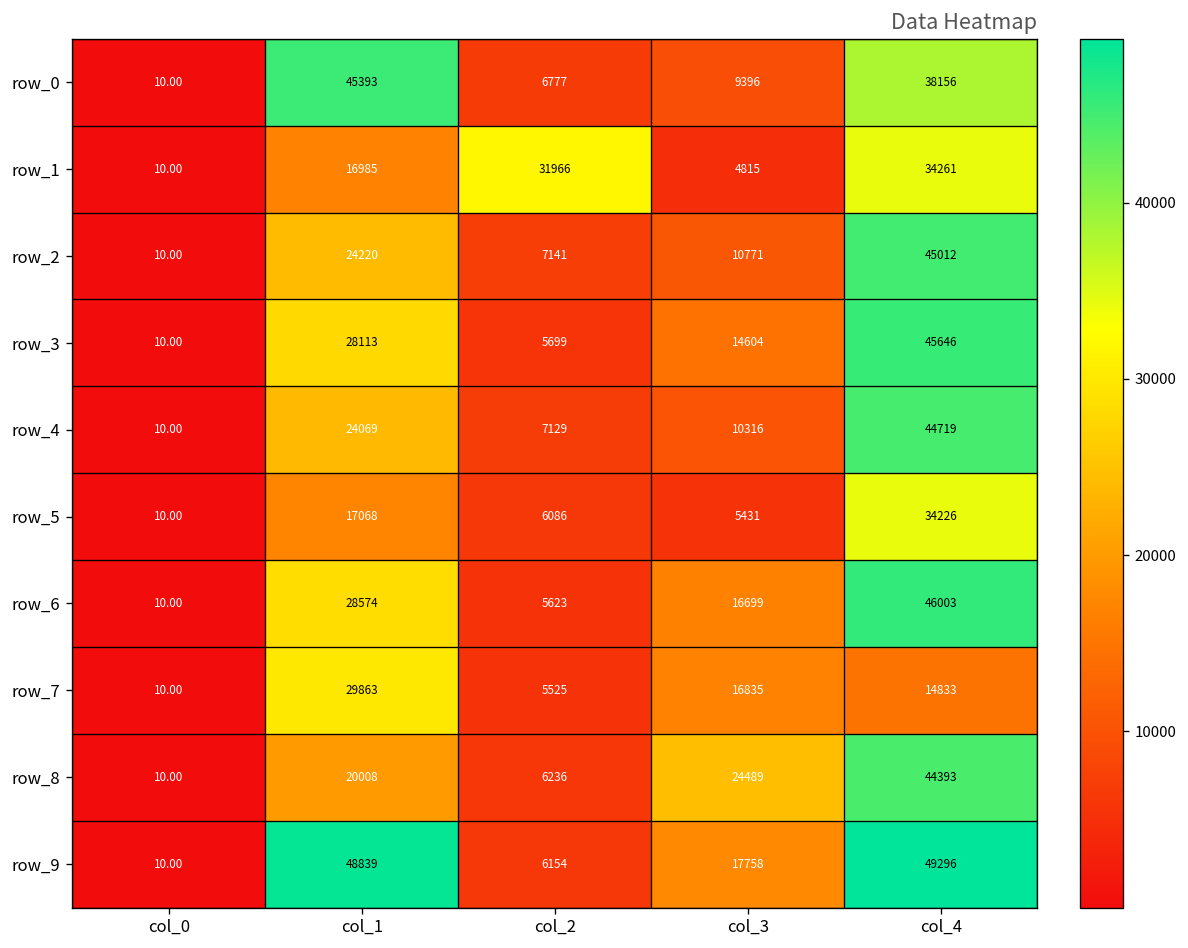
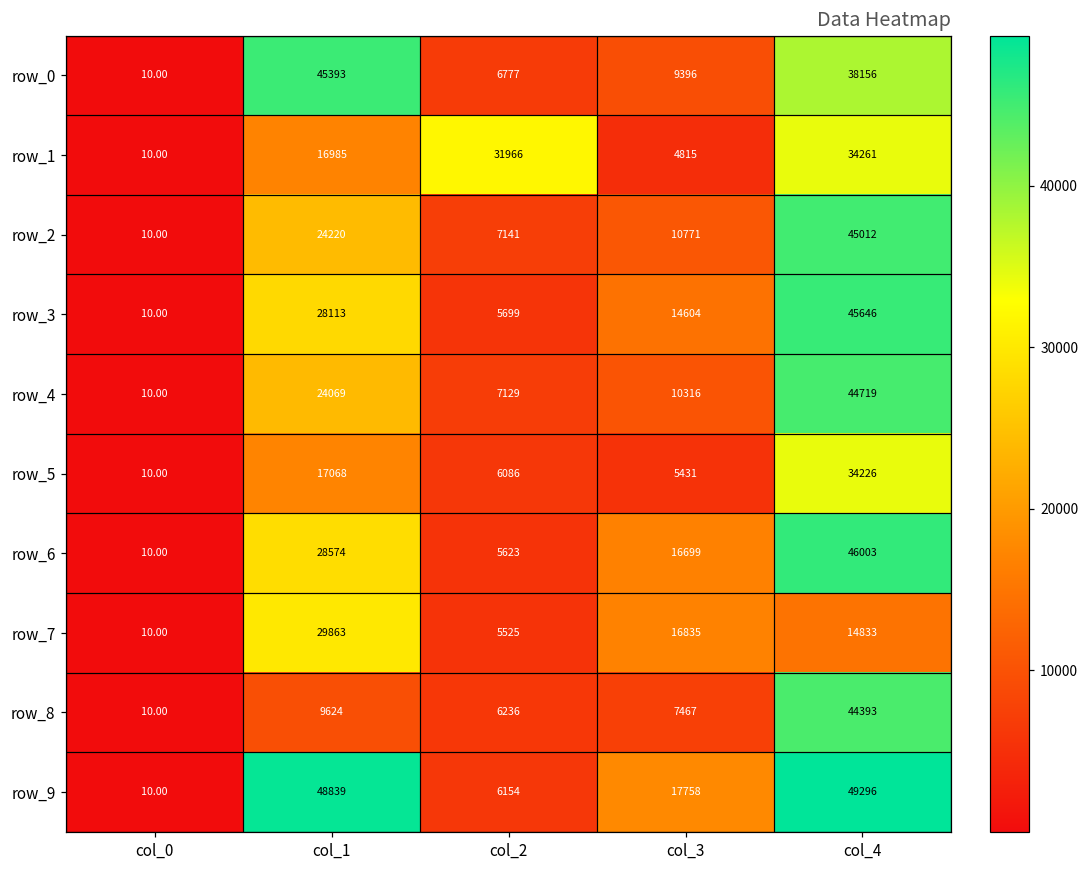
row_8, col_1: 20008 -> 9624
row_8, col_3: 24489 -> 7467
